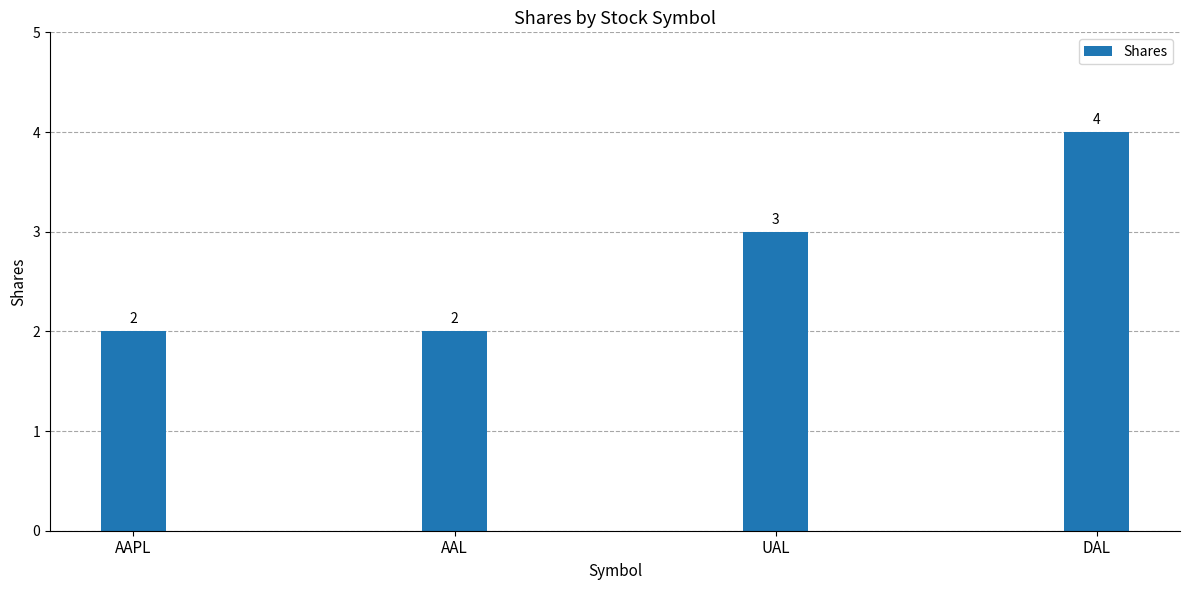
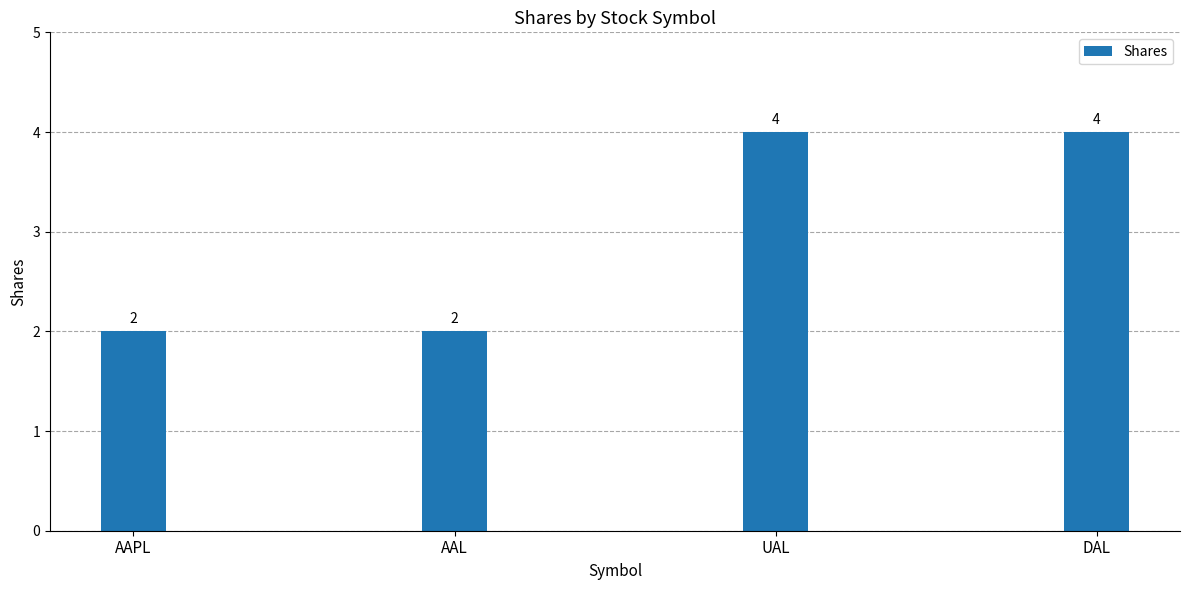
UAL: 3 -> 4
